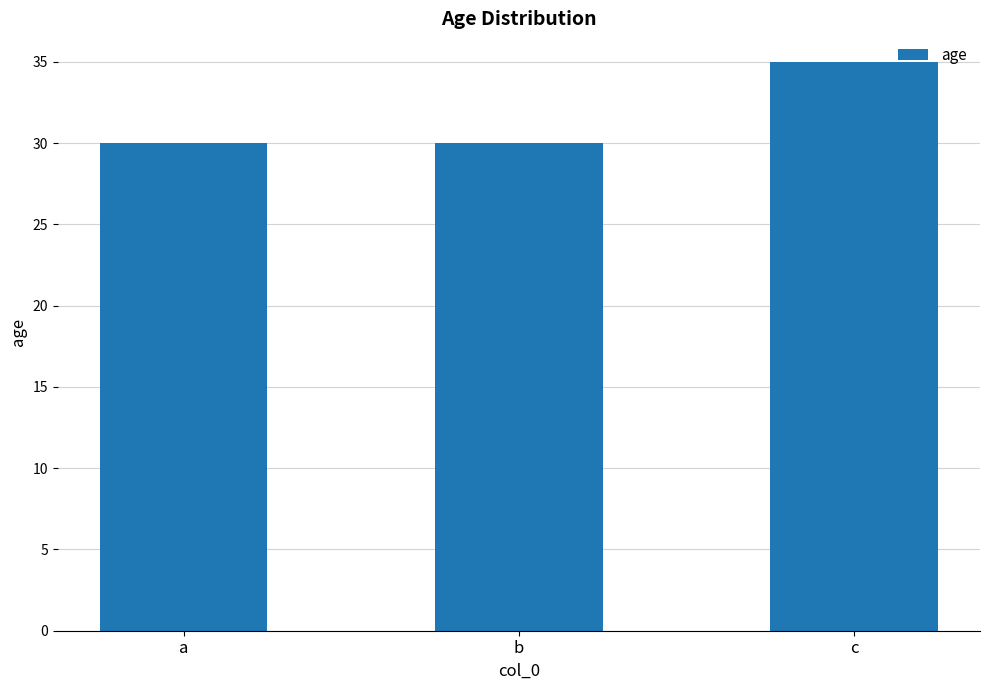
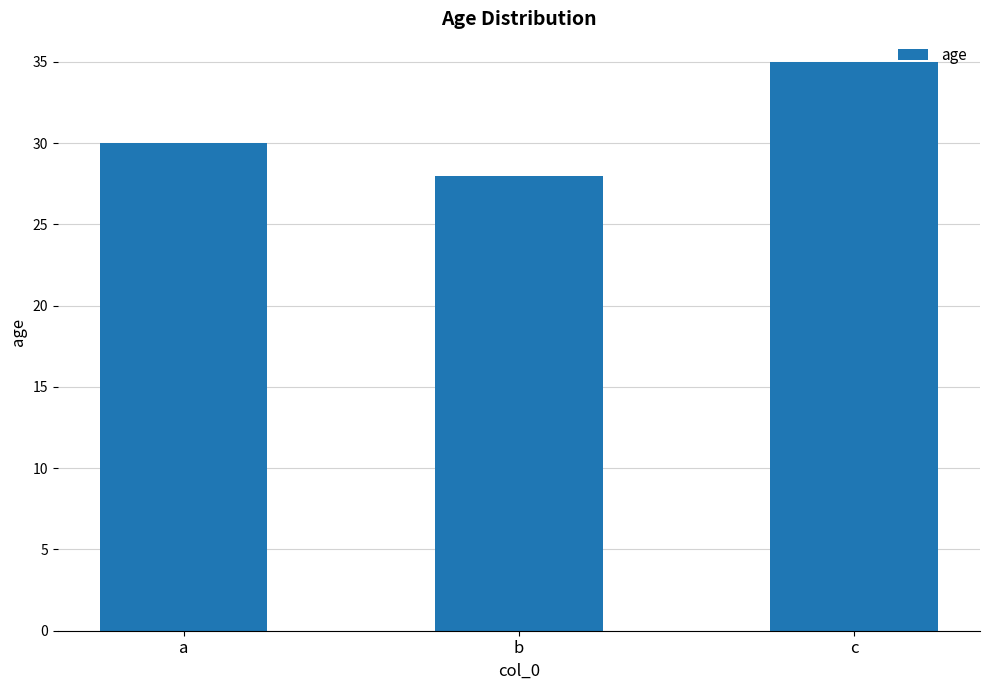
b: 30 -> 28
